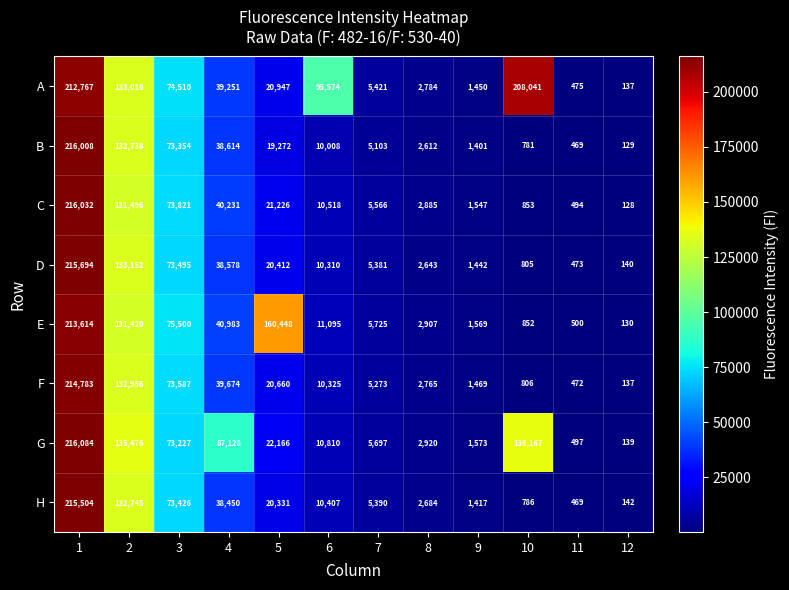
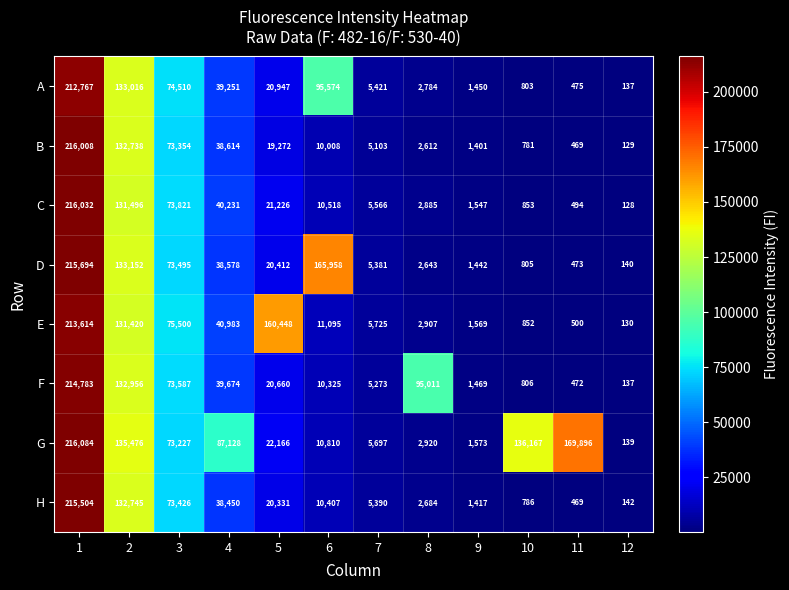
A, 10: 208,041 -> 803
D, 6: 10,310 -> 165,958
F, 8: 2,765 -> 95,011
G, 11: 497 -> 169,896
